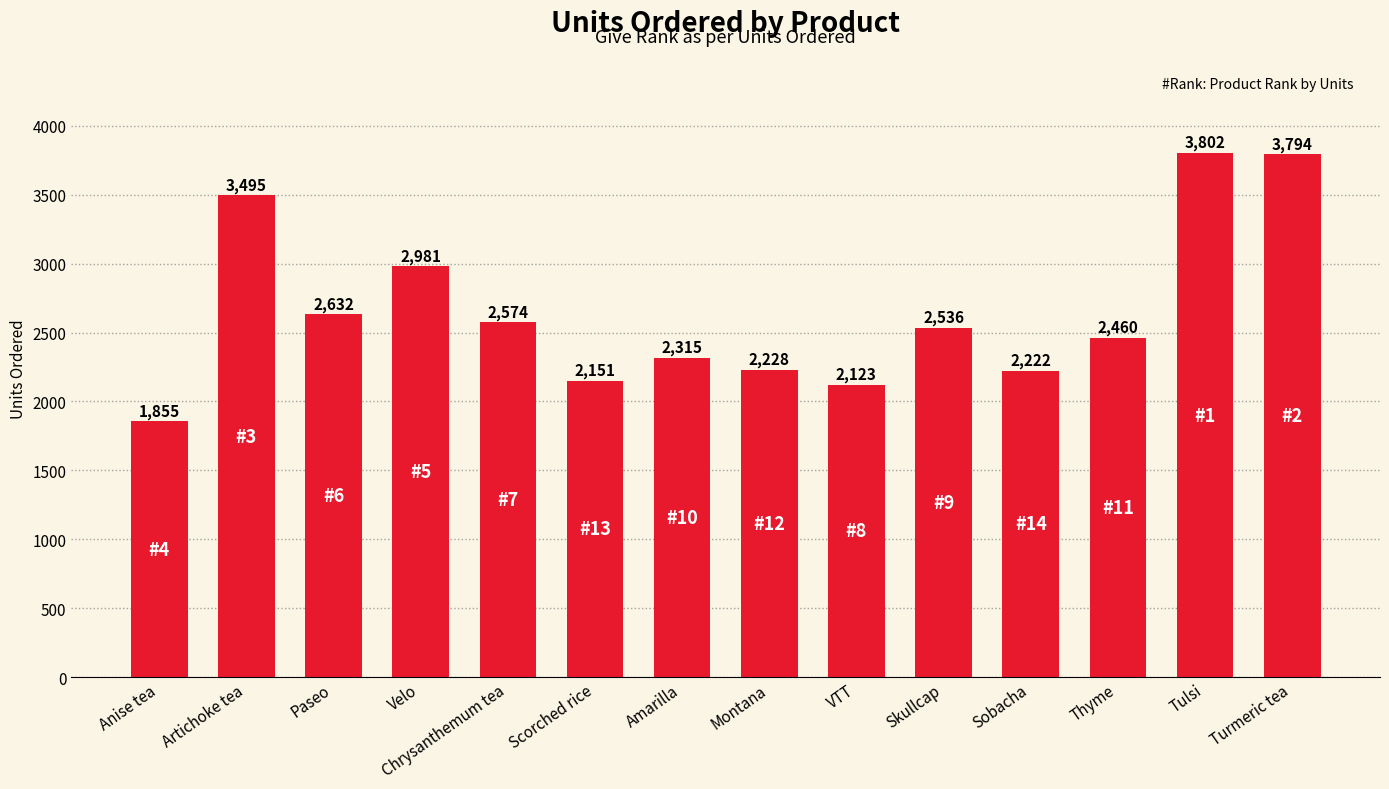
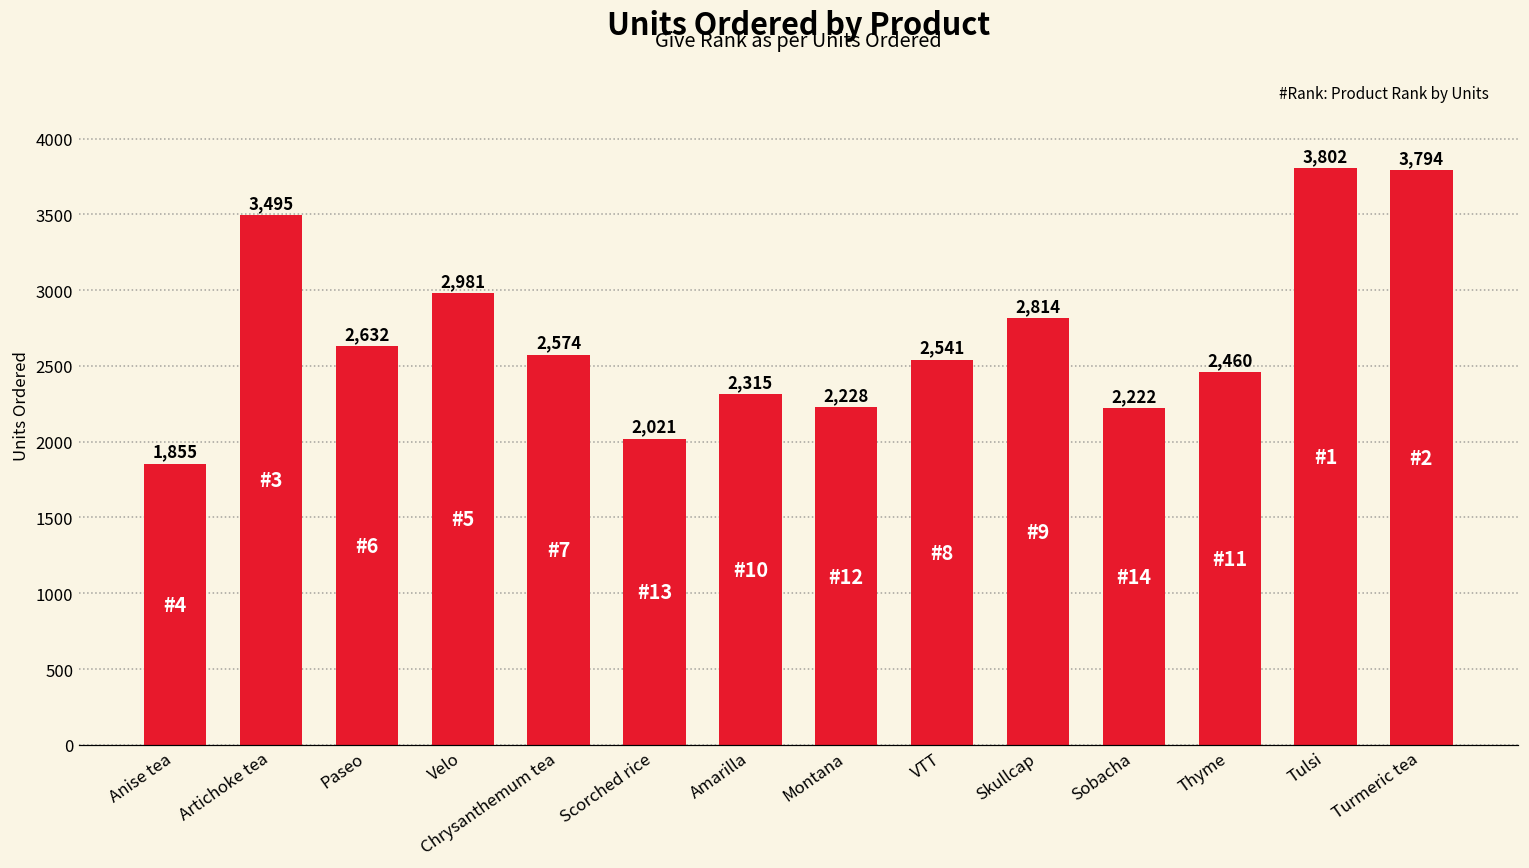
Scorched rice: 2,151 -> 2,021
VTT: 2,123 -> 2,541
Skullcap: 2,536 -> 2,814
